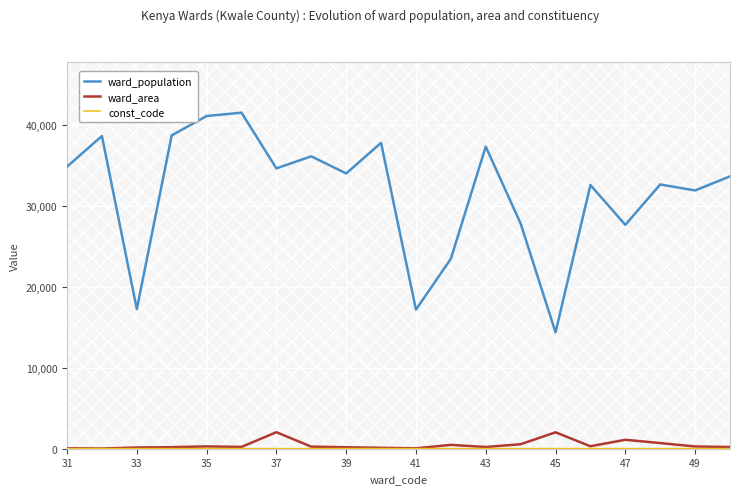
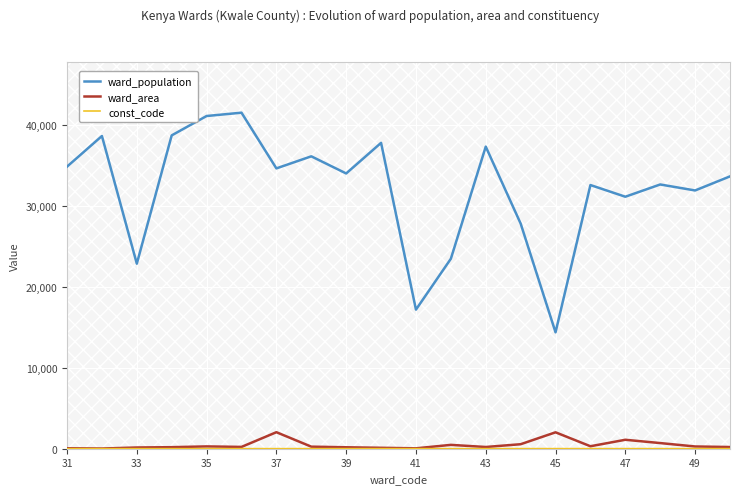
ward_population, 33: 17,000 -> 23,000
ward_population, 47: 28,000 -> 31,000
